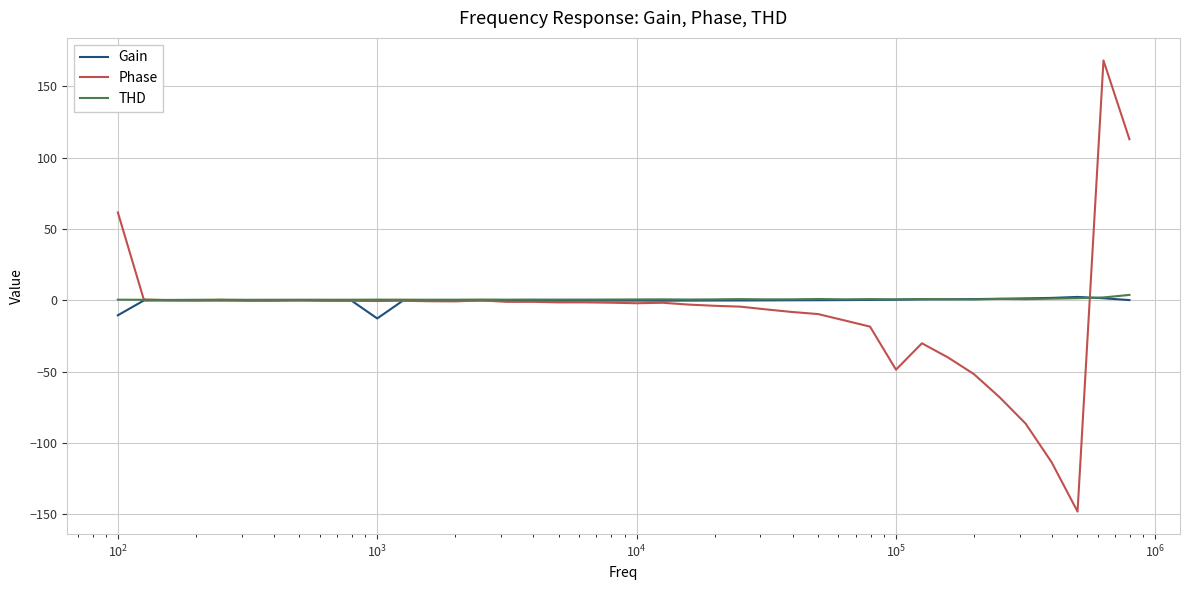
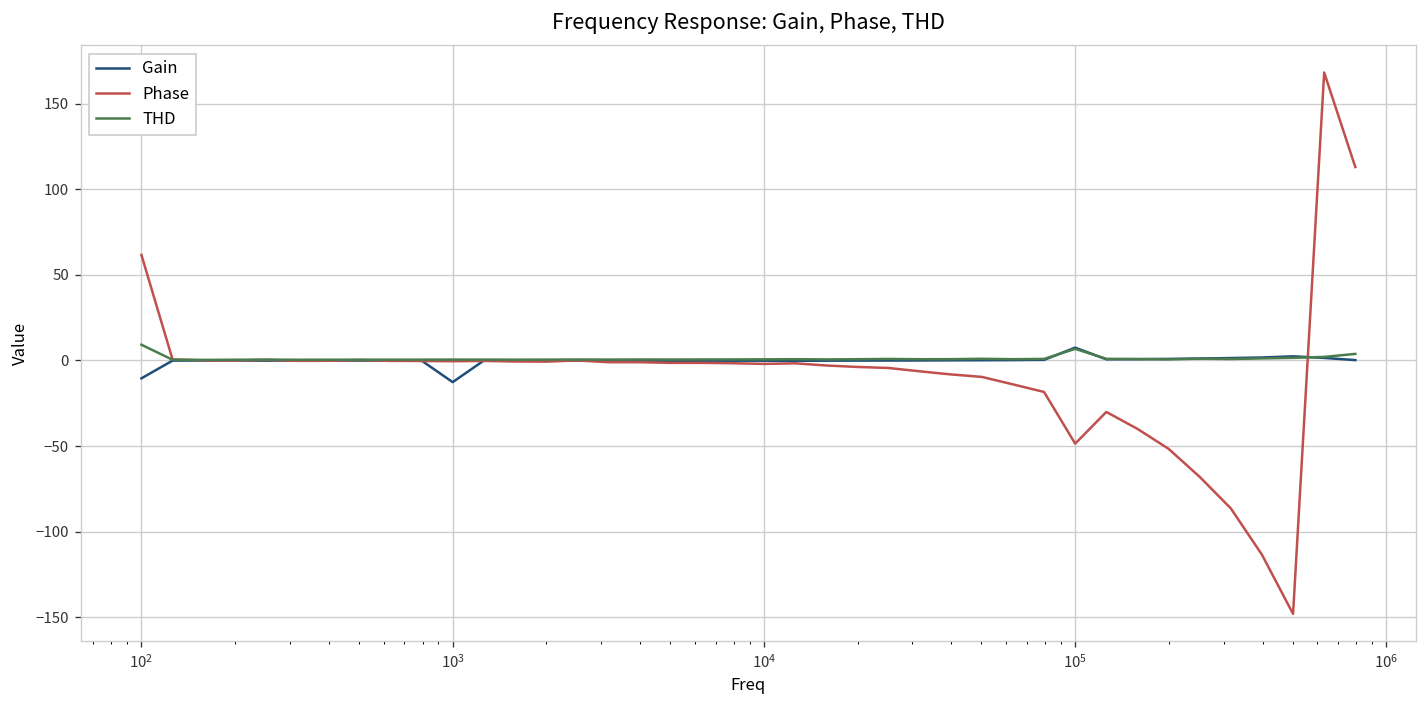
THD, 10^2: 0 -> 9
Gain, 10^5: 0 -> 7
THD, 10^5: 1 -> 7
